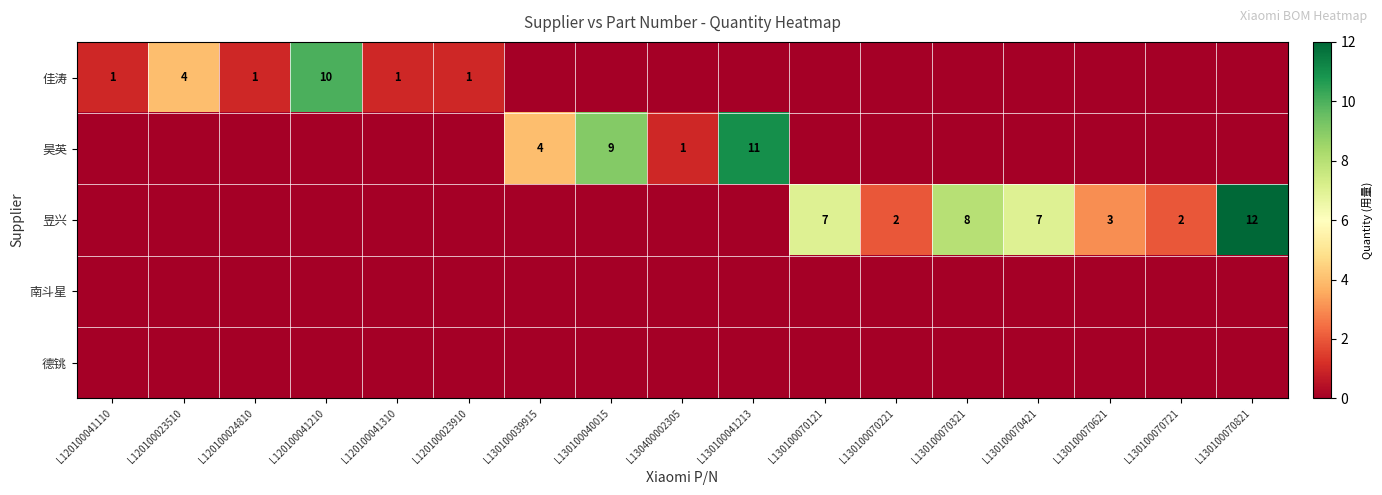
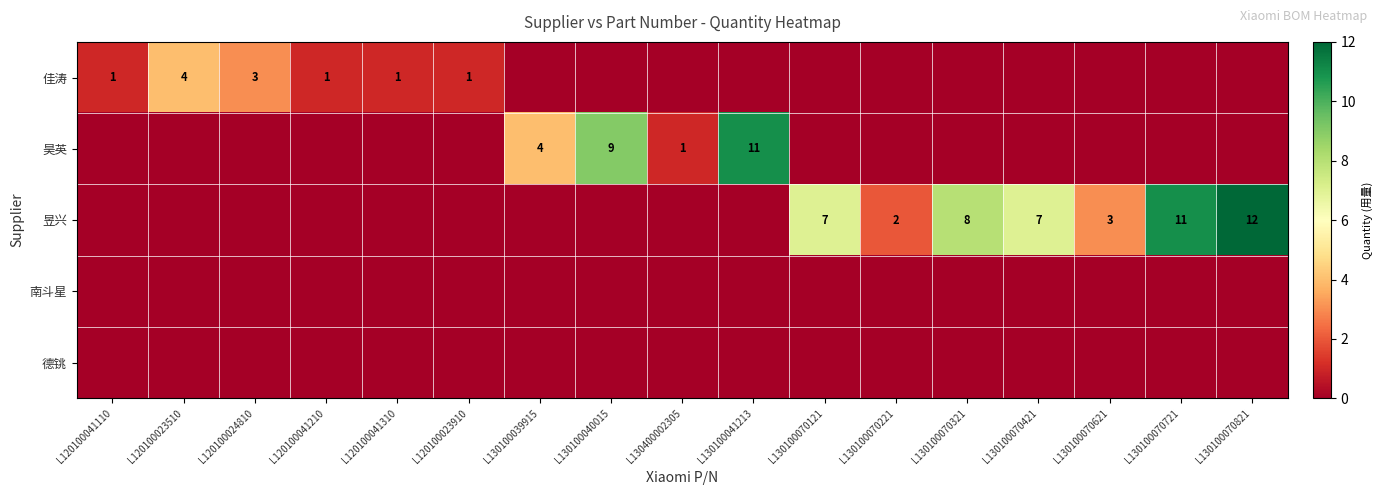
佳涛, L120100024810: 1 -> 3
佳涛, L120100041210: 10 -> 1
昱兴, L130100070721: 2 -> 11
